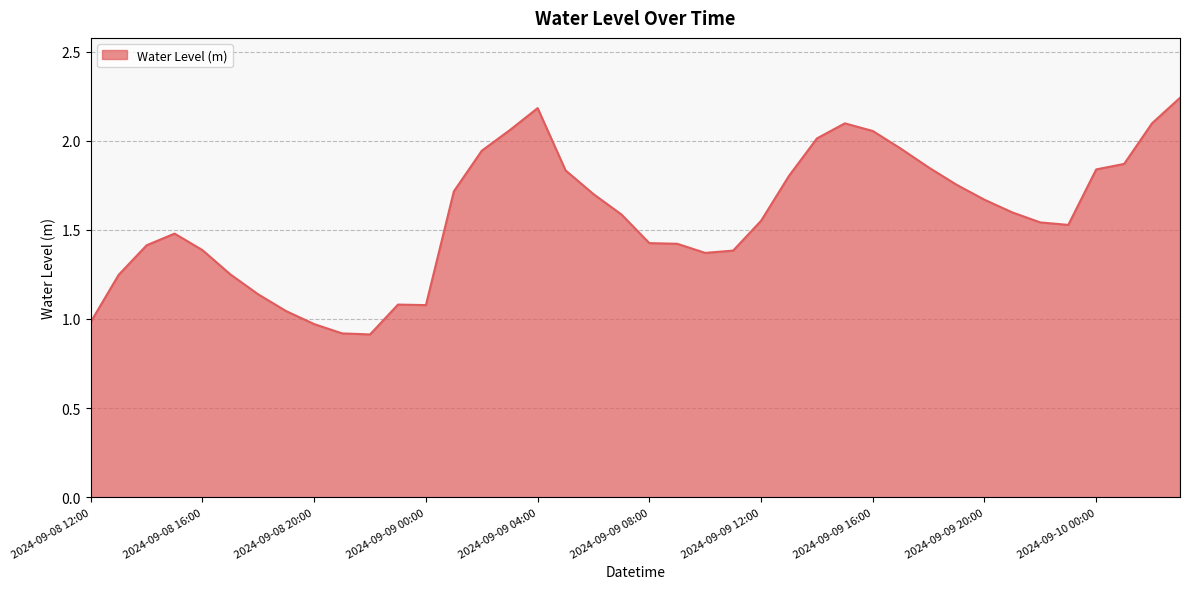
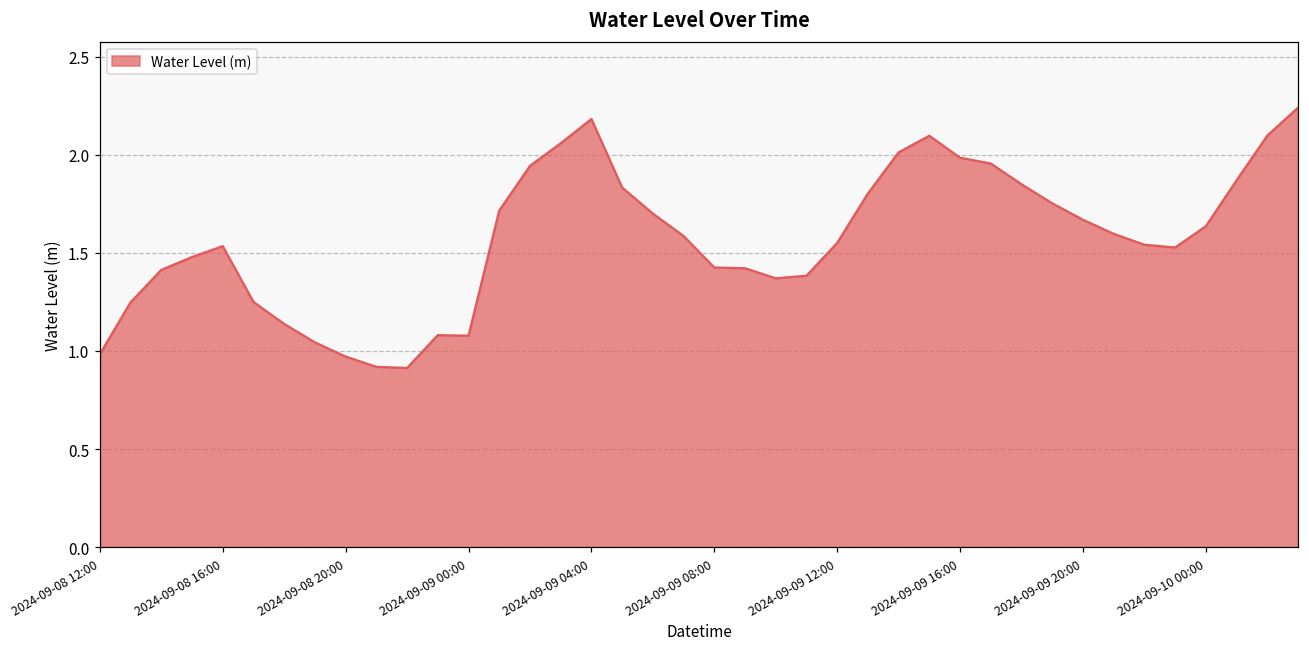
2024-09-08 16:00: 1.39 -> 1.53
2024-09-09 16:00: 2.05 -> 1.99
2024-09-10 00:00: 1.84 -> 1.64
